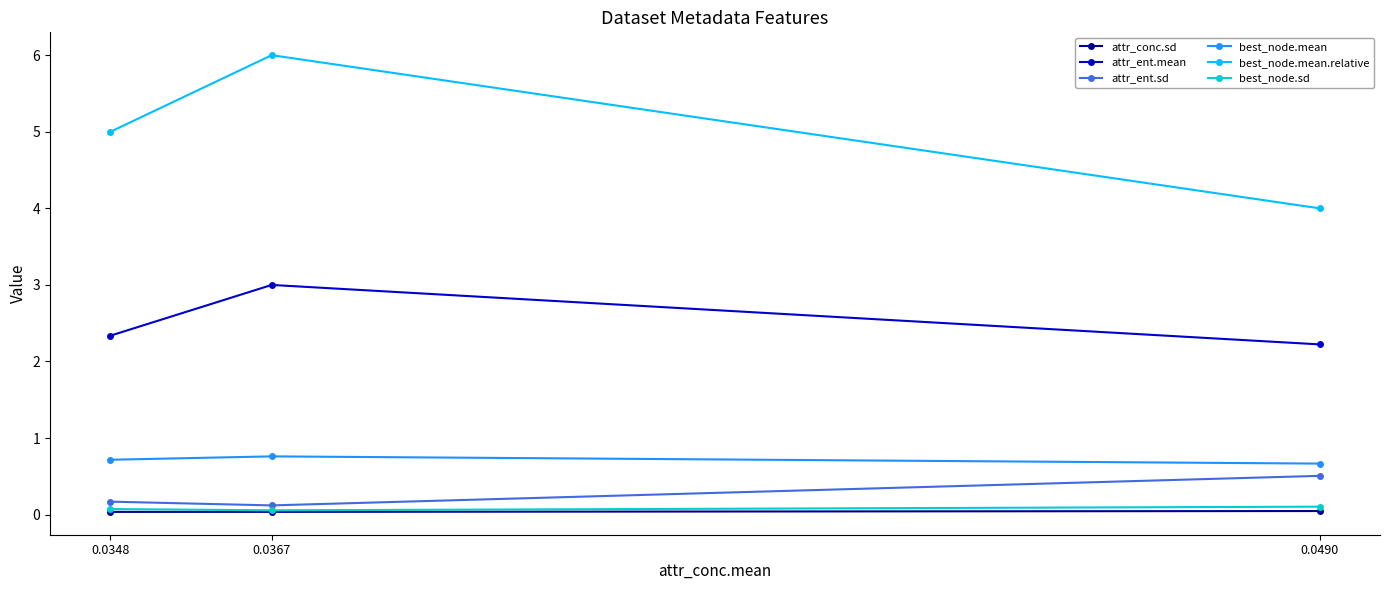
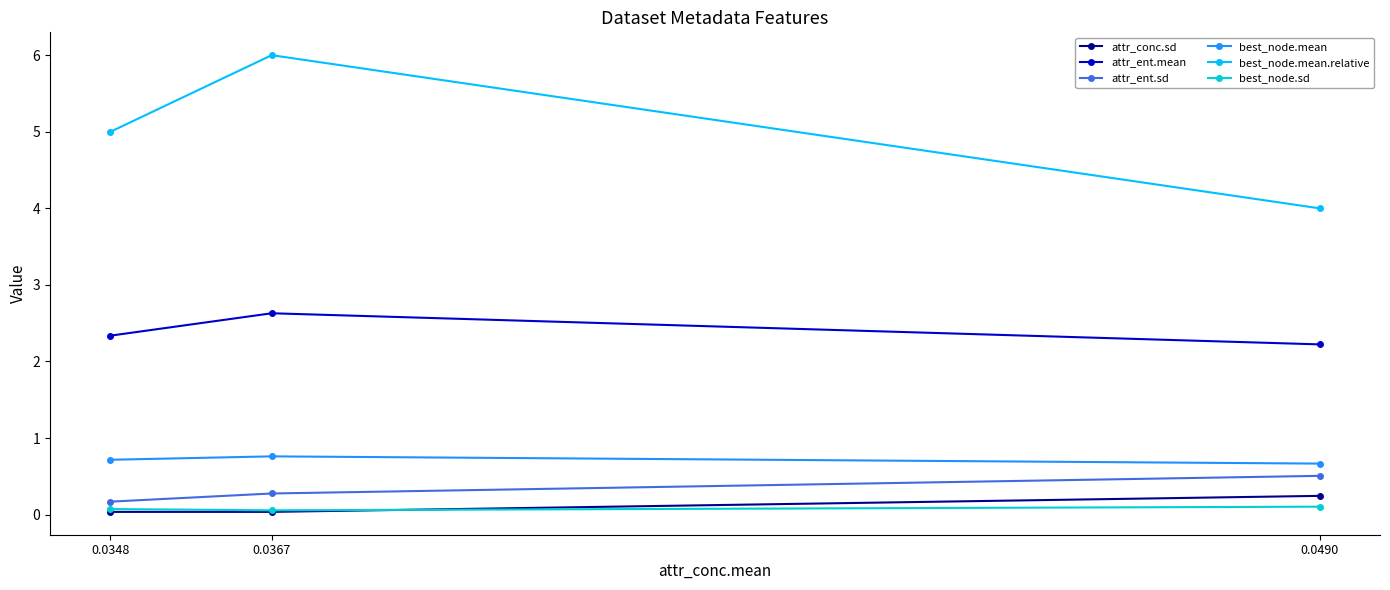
attr_ent.mean, 0.0367: 3.0 -> 2.6
attr_ent.sd, 0.0367: 0.1 -> 0.3
attr_conc.sd, 0.0490: 0.0 -> 0.2
